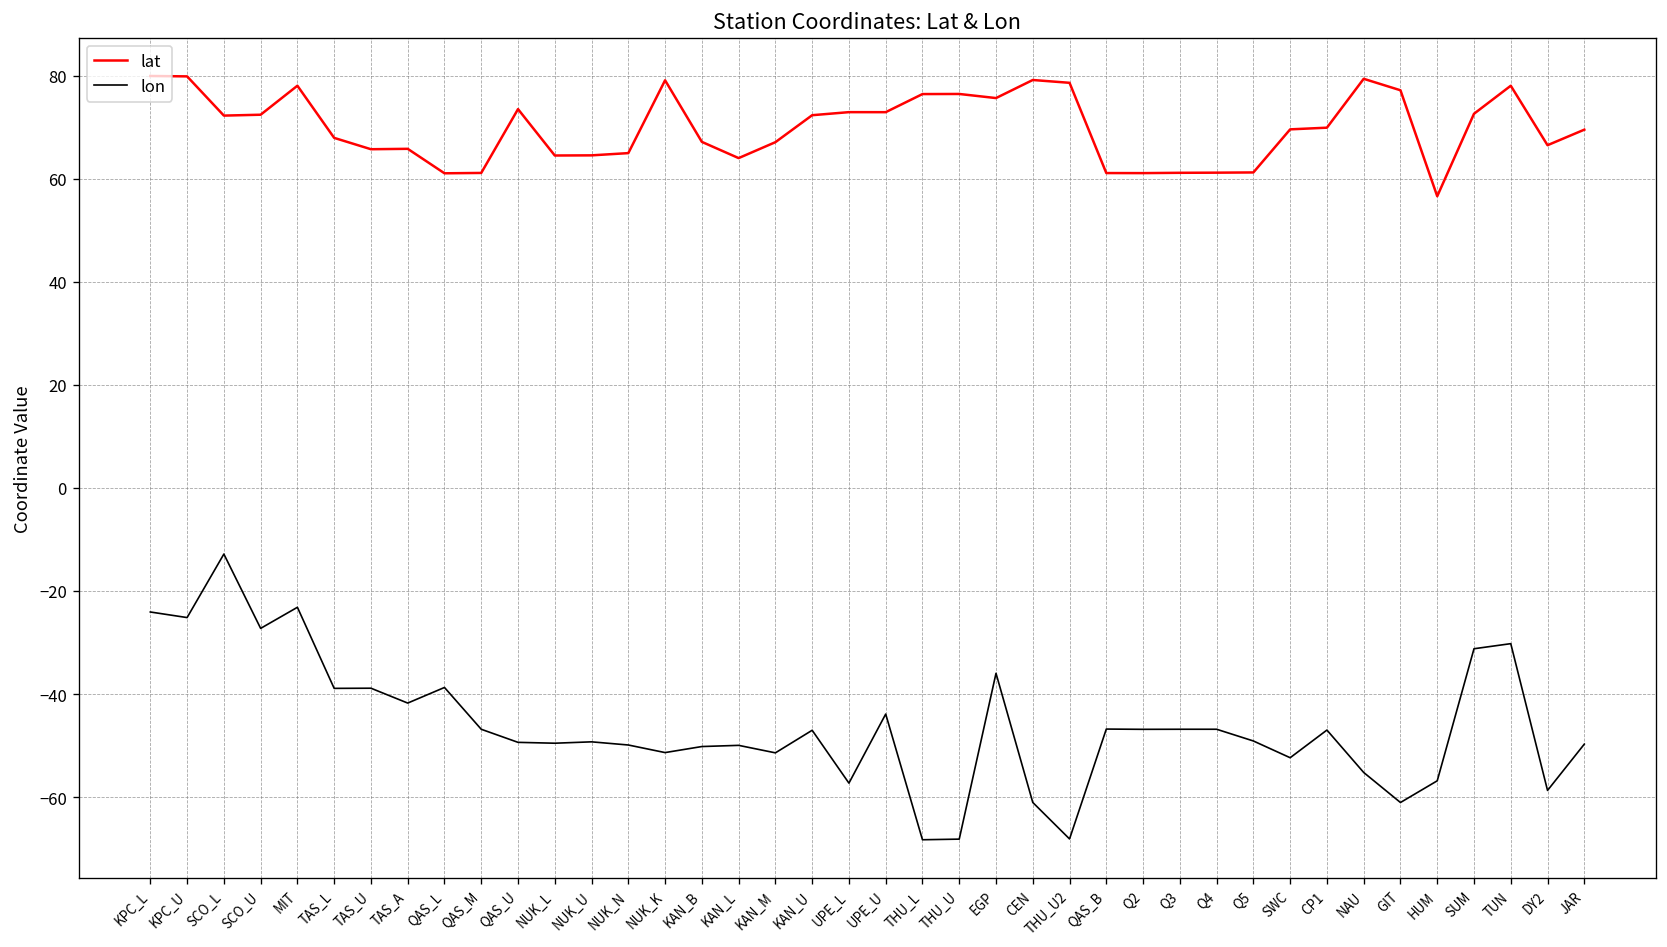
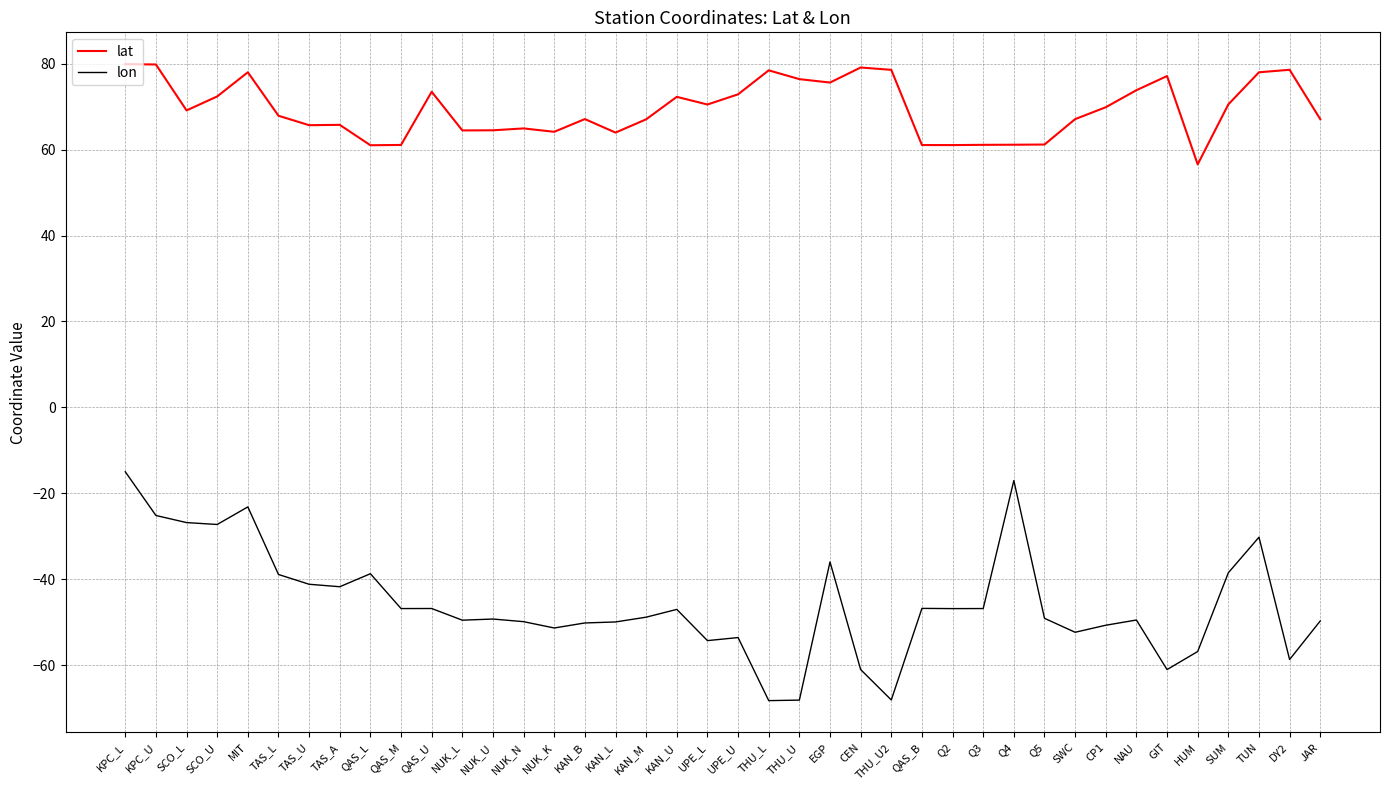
lon, KPC_L: -24 -> -15
lat, SCO_L: 72 -> 69
lon, SCO_L: -13 -> -27
lon, TAS_U: -39 -> -41
lon, QAS_U: -49 -> -47
lat, NUK_K: 79 -> 64
lon, KAN_M: -51 -> -49
lat, UPE_L: 73 -> 71
lon, UPE_L: -57 -> -54
lon, UPE_U: -44 -> -54
lat, THU_L: 76 -> 78
lon, Q4: -47 -> -17
lat, SWC: 70 -> 67
lon, CP1: -47 -> -51
lat, NAU: 79 -> 74
lon, NAU: -55 -> -49
lat, SUM: 73 -> 71
lon, SUM: -31 -> -39
lat, DY2: 66 -> 79
lat, JAR: 69 -> 67
